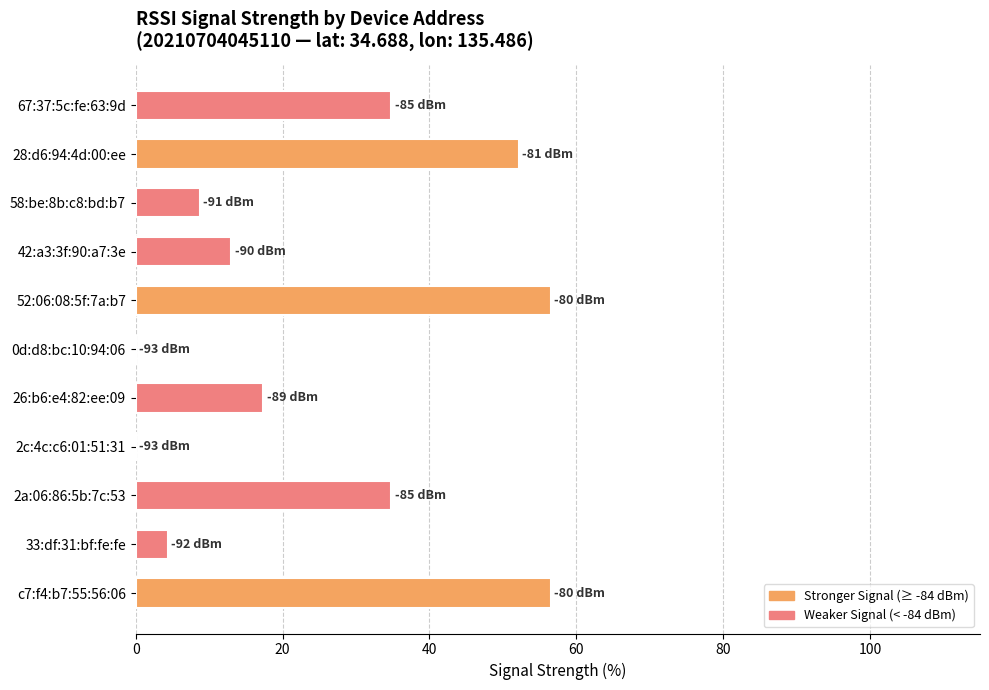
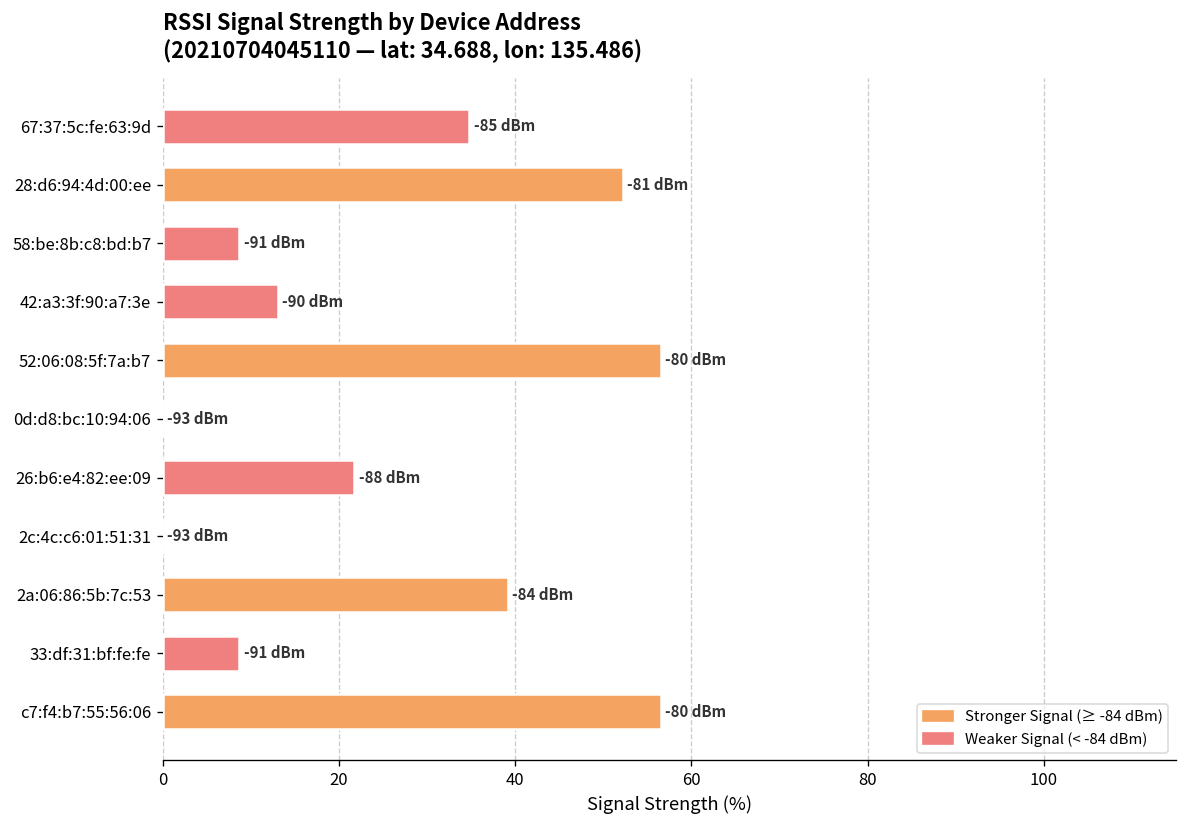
26:b6:e4:82:ee:09: -89 -> -88
2a:06:86:5b:7c:53: -85 -> -84
33:df:31:bf:fe:fe: -92 -> -91
